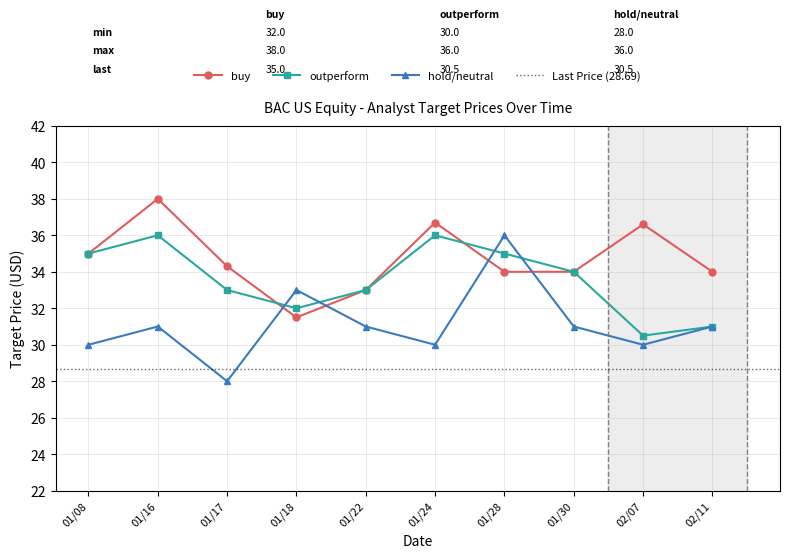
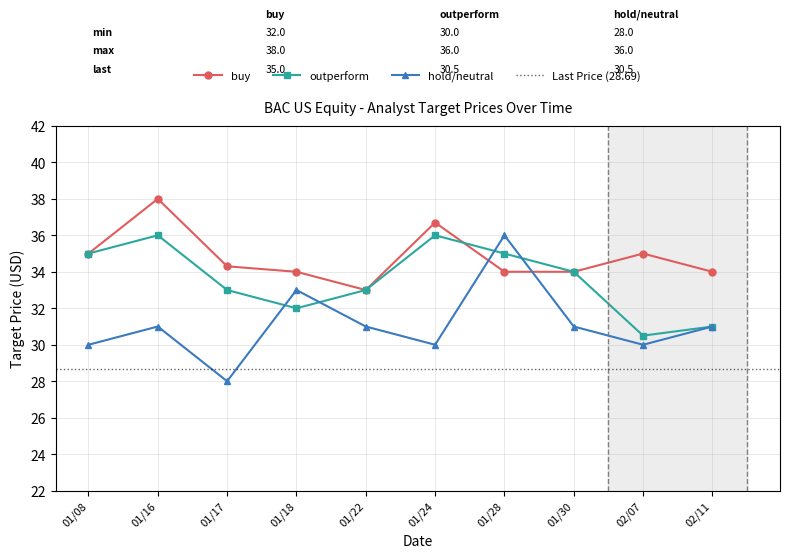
buy, 01/18: 31.5 -> 34.0
buy, 02/07: 36.6 -> 35.0
